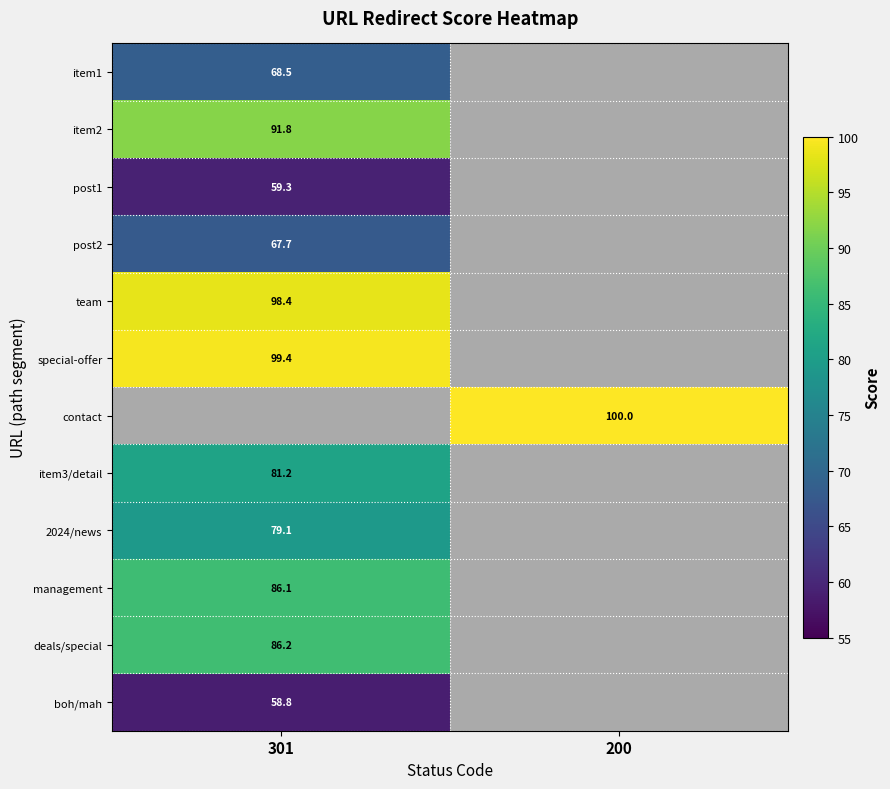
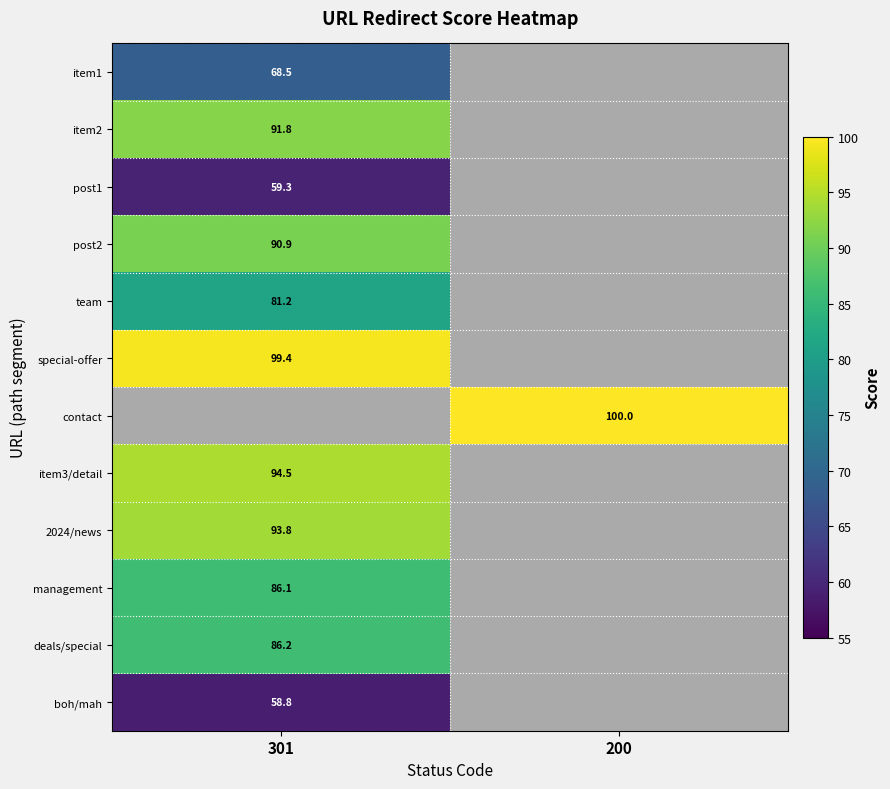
post2, 301: 67.7 -> 90.9
team, 301: 98.4 -> 81.2
item3/detail, 301: 81.2 -> 94.5
2024/news, 301: 79.1 -> 93.8
